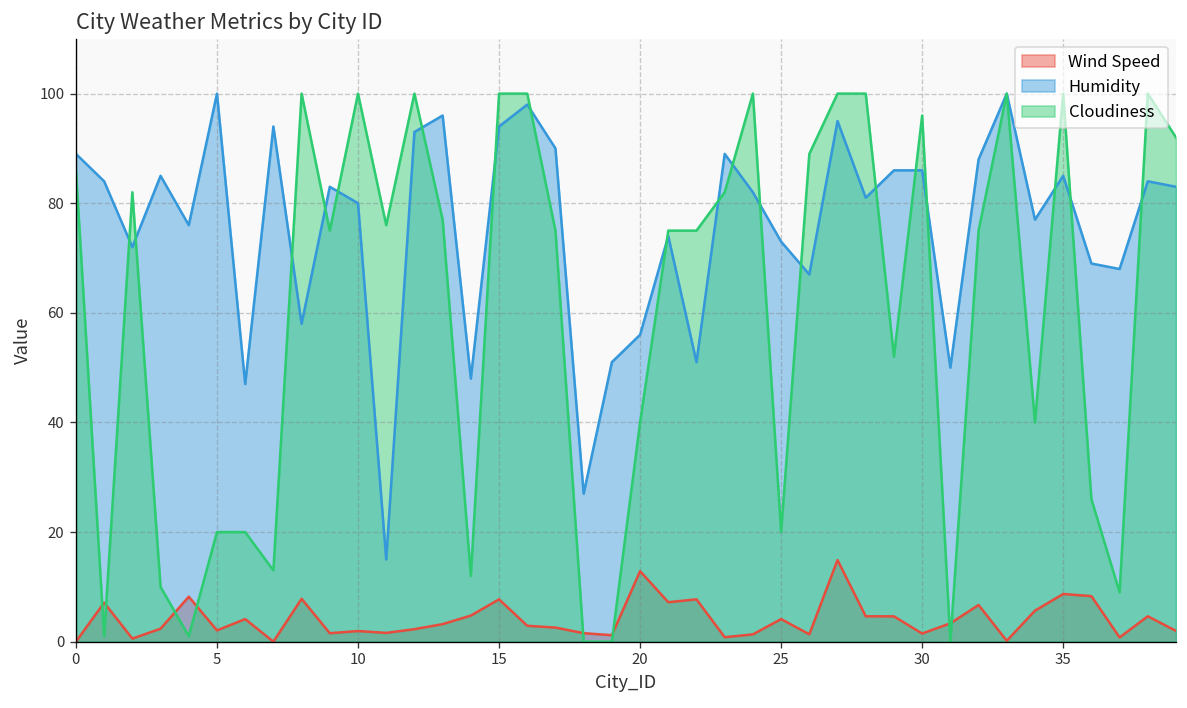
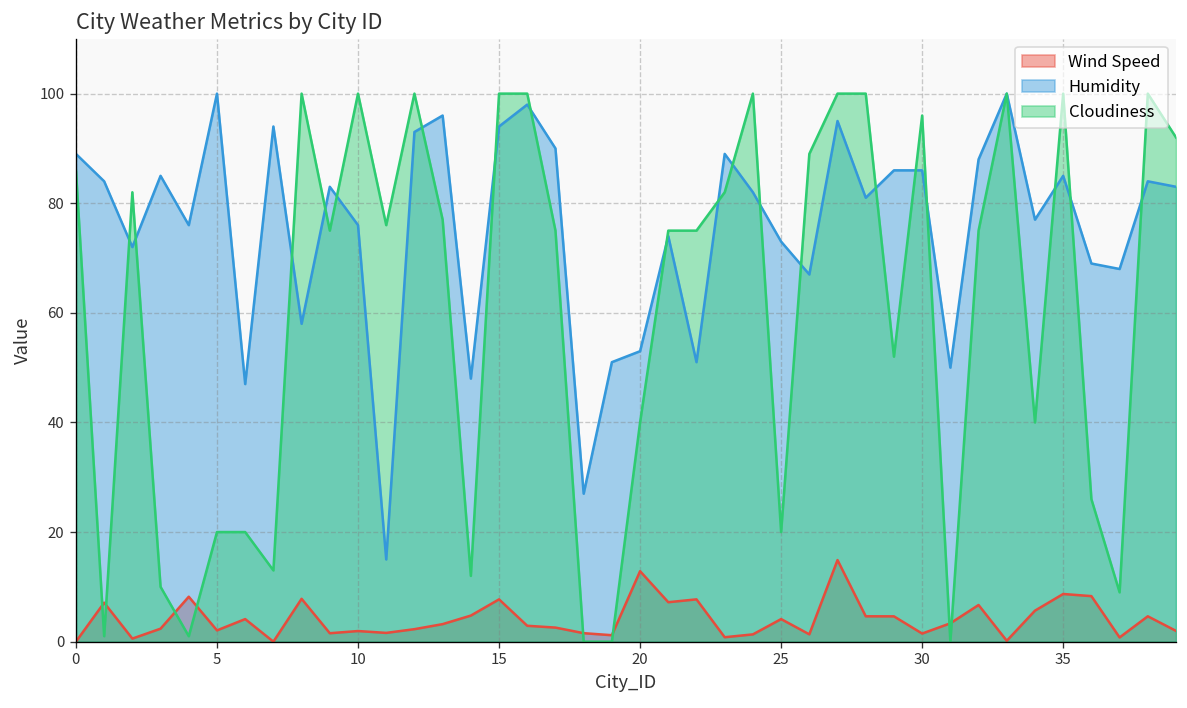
Humidity, 10: 80 -> 76
Humidity, 20: 56 -> 53
